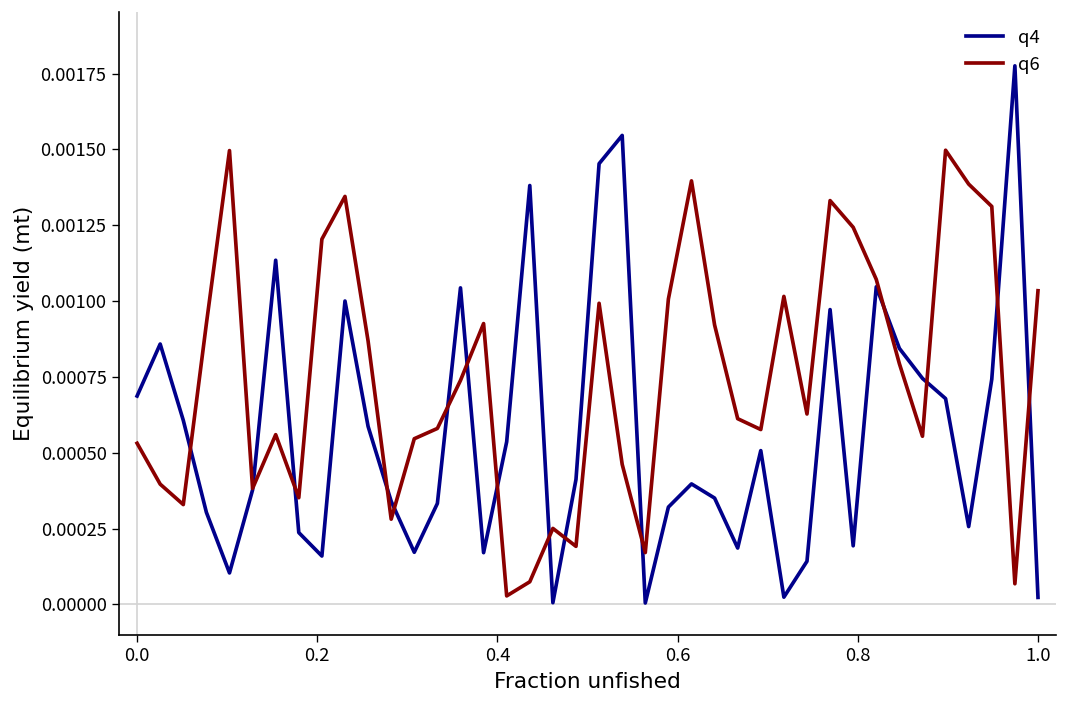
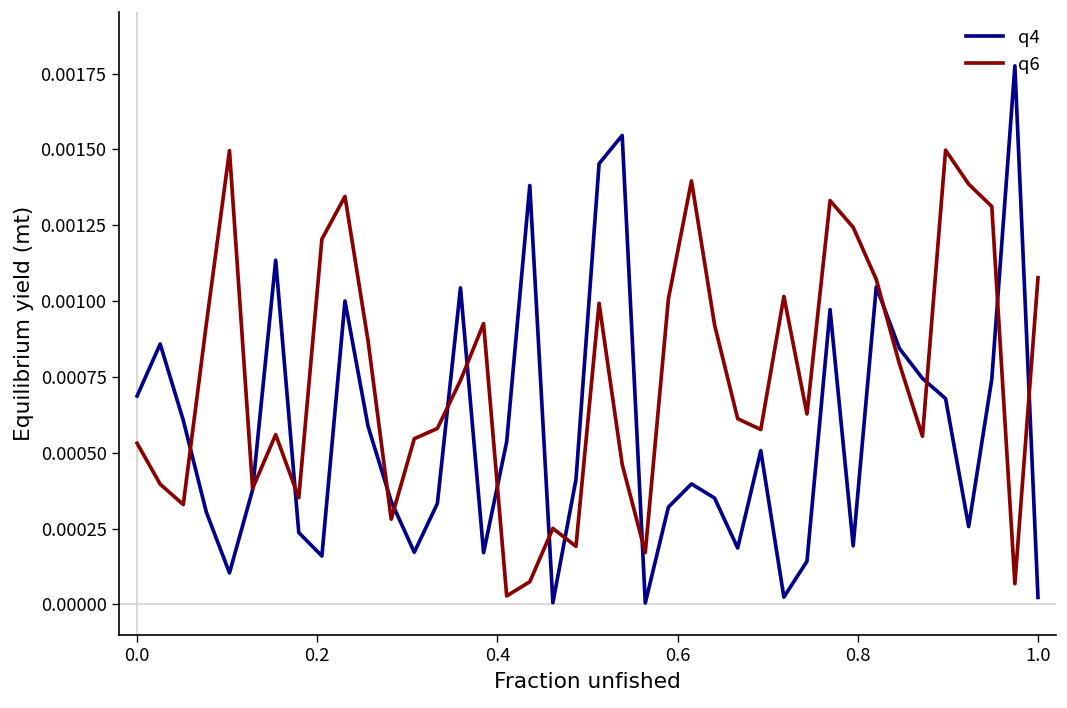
q6, 1.0: 0.00103 -> 0.00108
